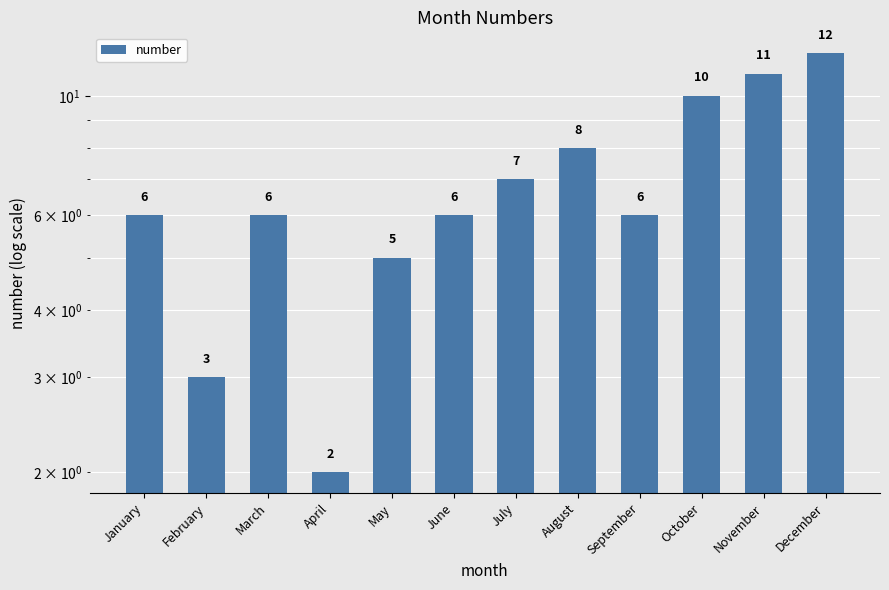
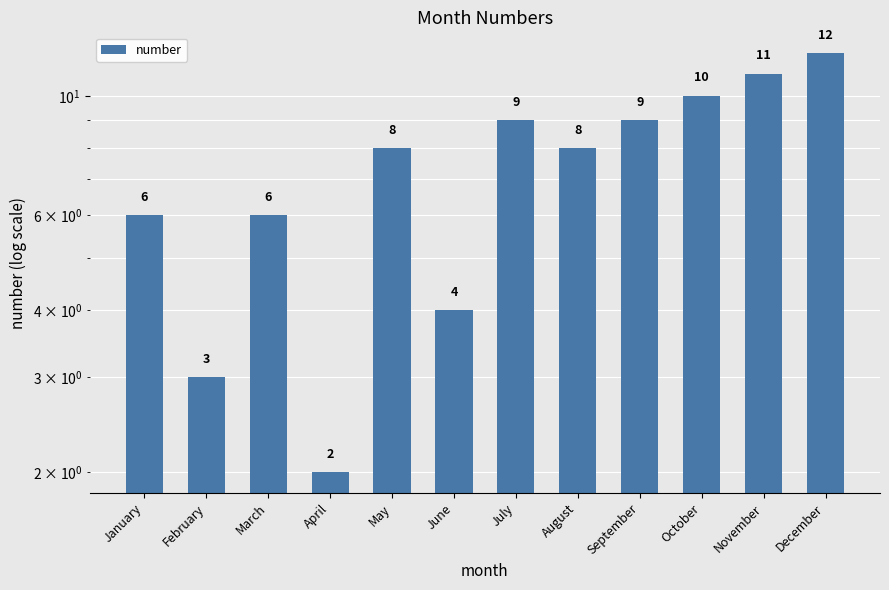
May: 5 -> 8
June: 6 -> 4
July: 7 -> 9
September: 6 -> 9
